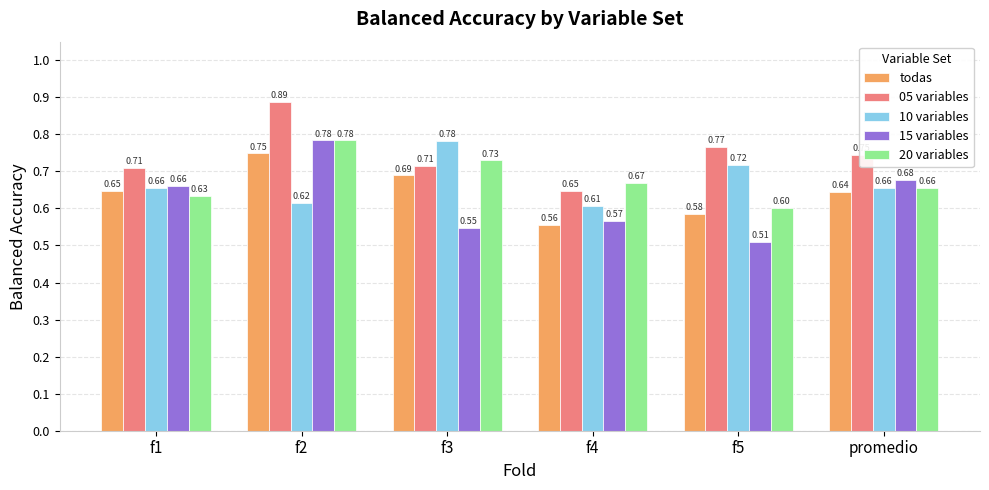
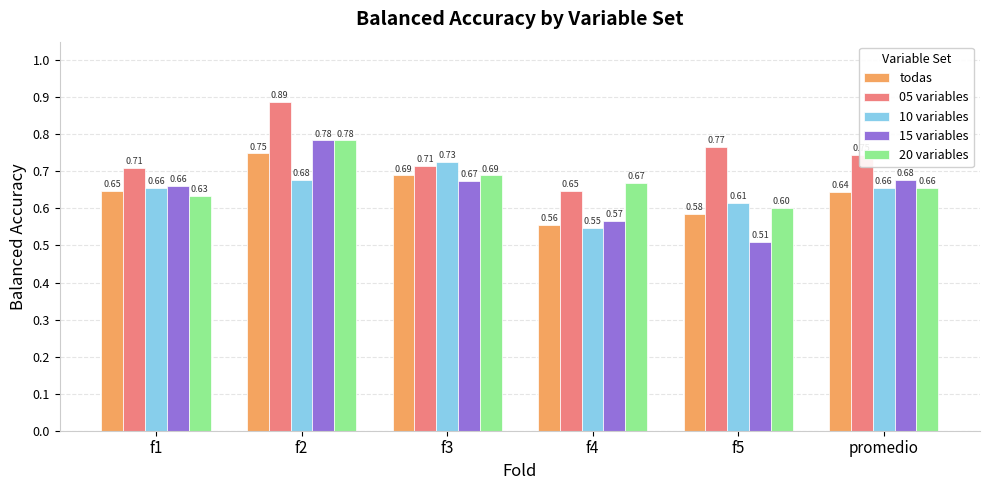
10 variables, f2: 0.62 -> 0.68
10 variables, f3: 0.78 -> 0.73
15 variables, f3: 0.55 -> 0.67
20 variables, f3: 0.73 -> 0.69
10 variables, f4: 0.61 -> 0.55
10 variables, f5: 0.72 -> 0.61
